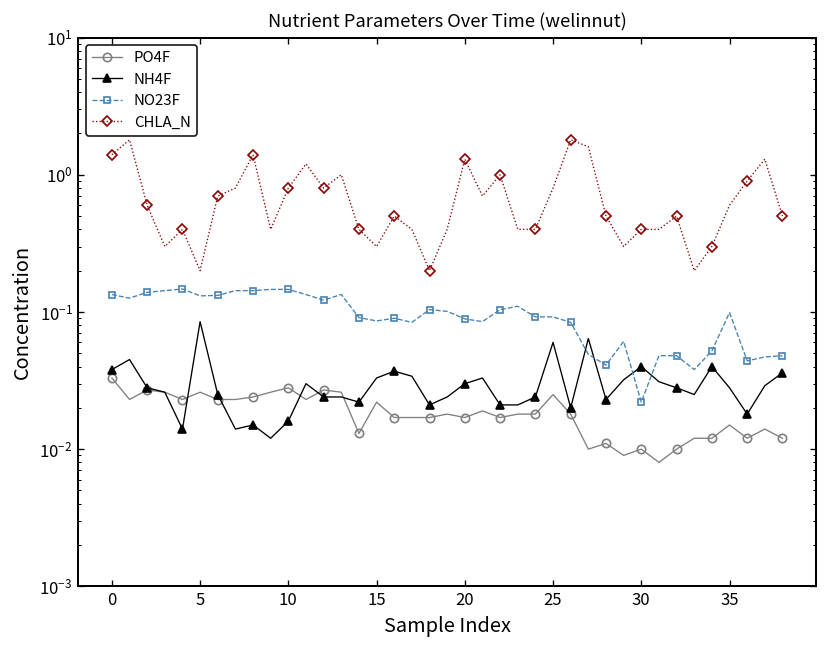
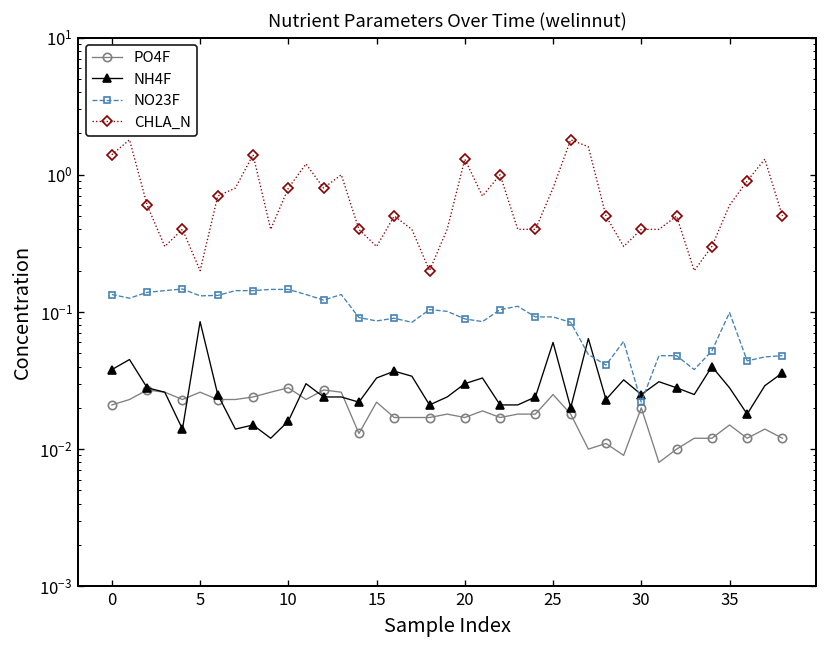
PO4F, 0: 0.033 -> 0.021
PO4F, 30: 0.01 -> 0.02
NH4F, 30: 0.040 -> 0.025
